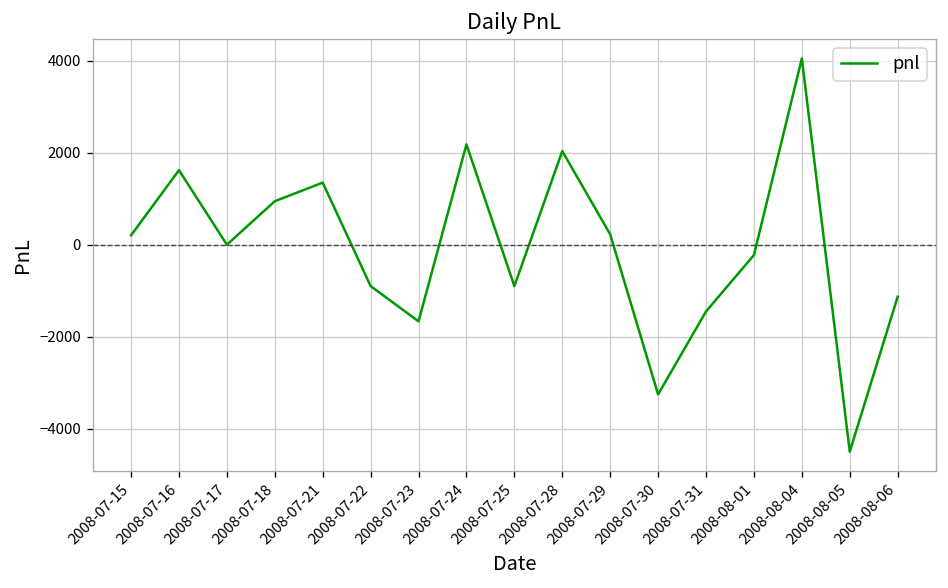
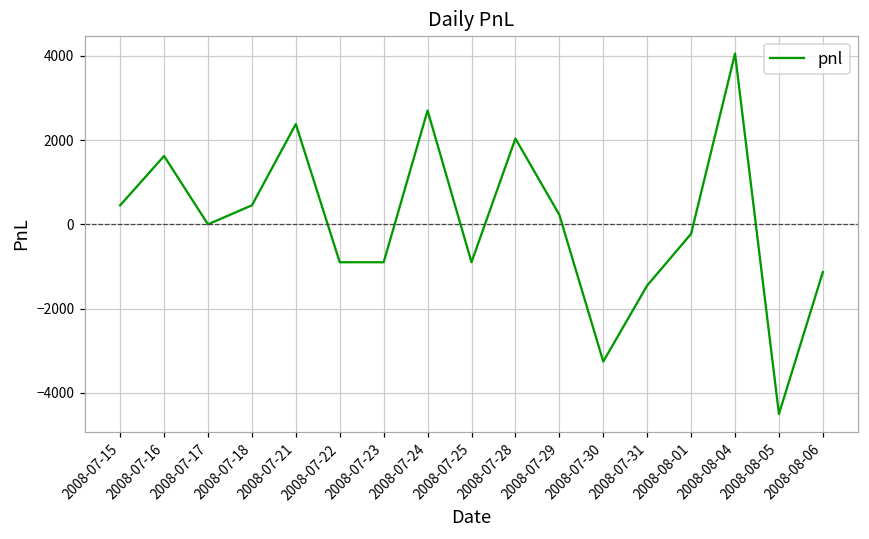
2008-07-15: 200 -> 500
2008-07-18: 900 -> 500
2008-07-21: 1400 -> 2400
2008-07-23: -1700 -> -900
2008-07-24: 2200 -> 2700
